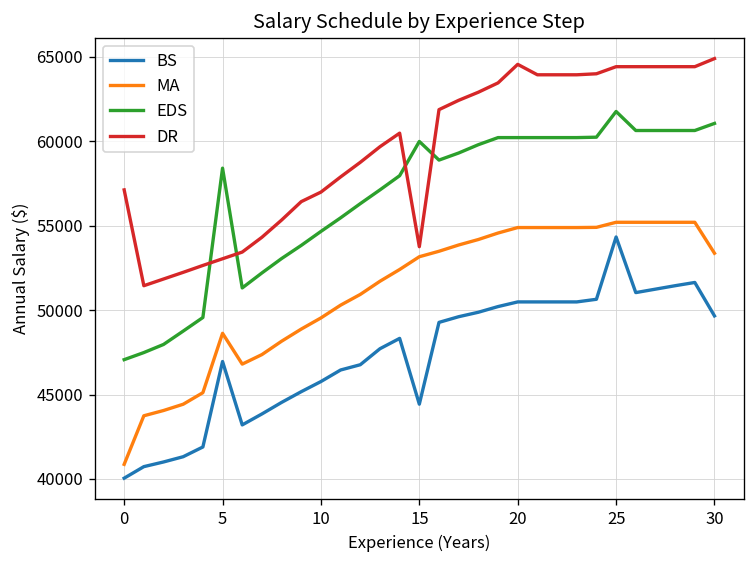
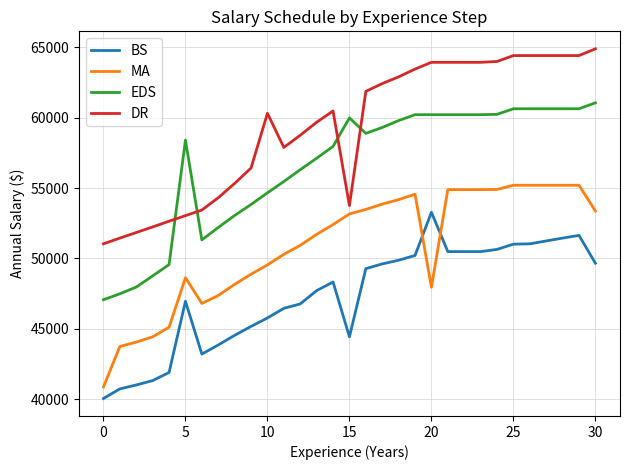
DR, 0: 57100 -> 51000
DR, 10: 57000 -> 60300
BS, 20: 50500 -> 53300
MA, 20: 54900 -> 47900
DR, 20: 64600 -> 63900
BS, 25: 54300 -> 51000
EDS, 25: 61800 -> 60600
